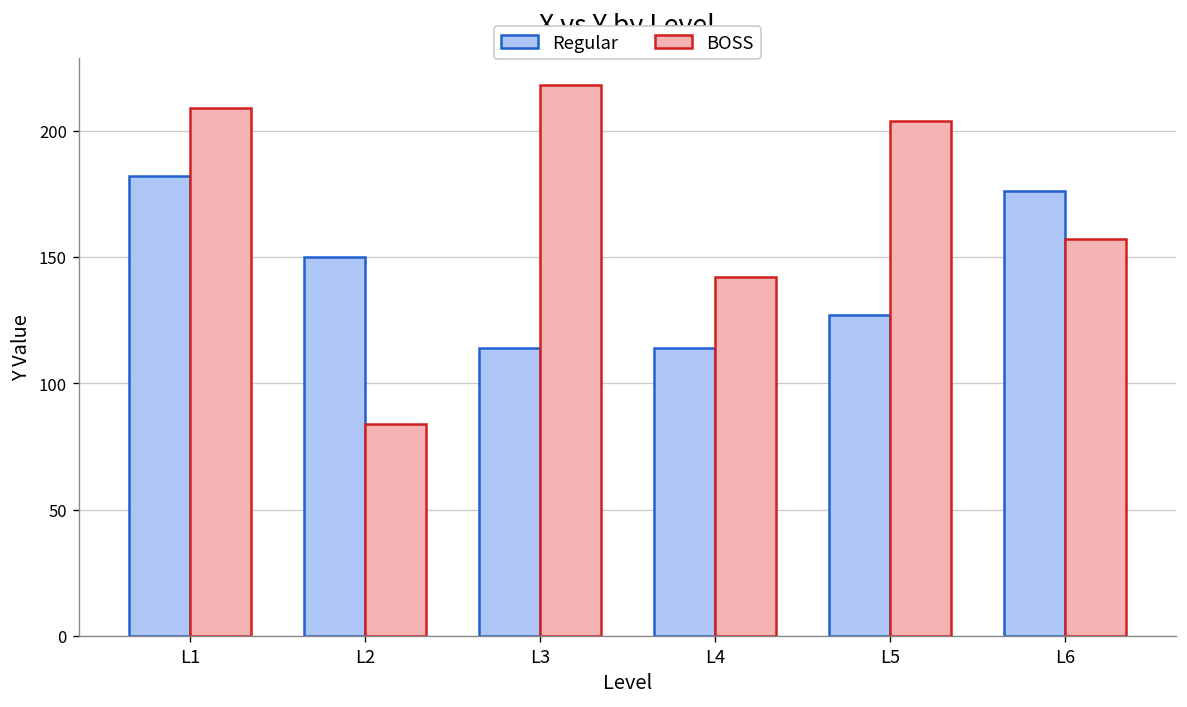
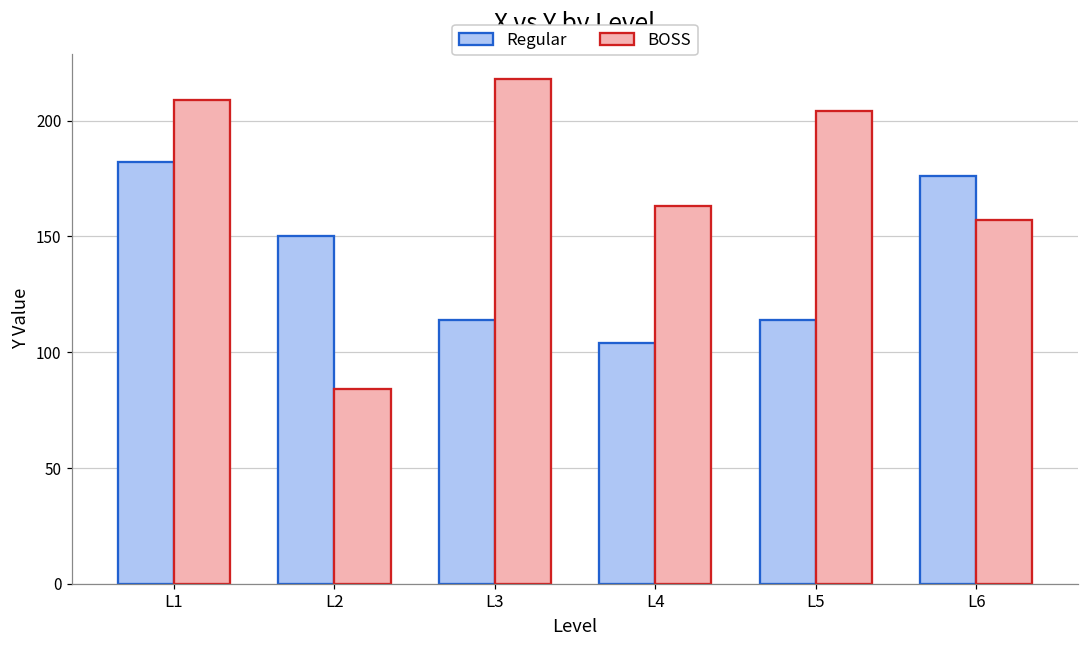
Regular, L4: 114 -> 104
BOSS, L4: 142 -> 163
Regular, L5: 127 -> 114
